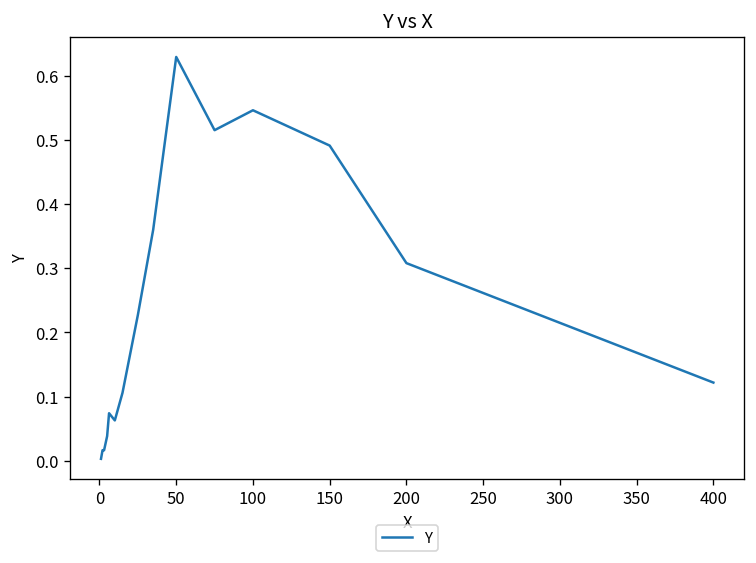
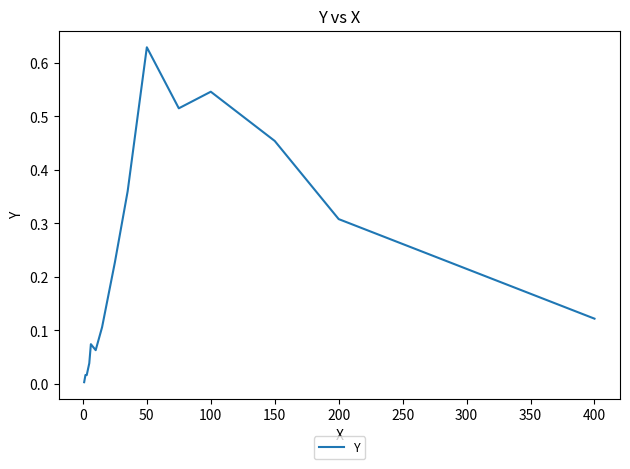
150: 0.49 -> 0.45
